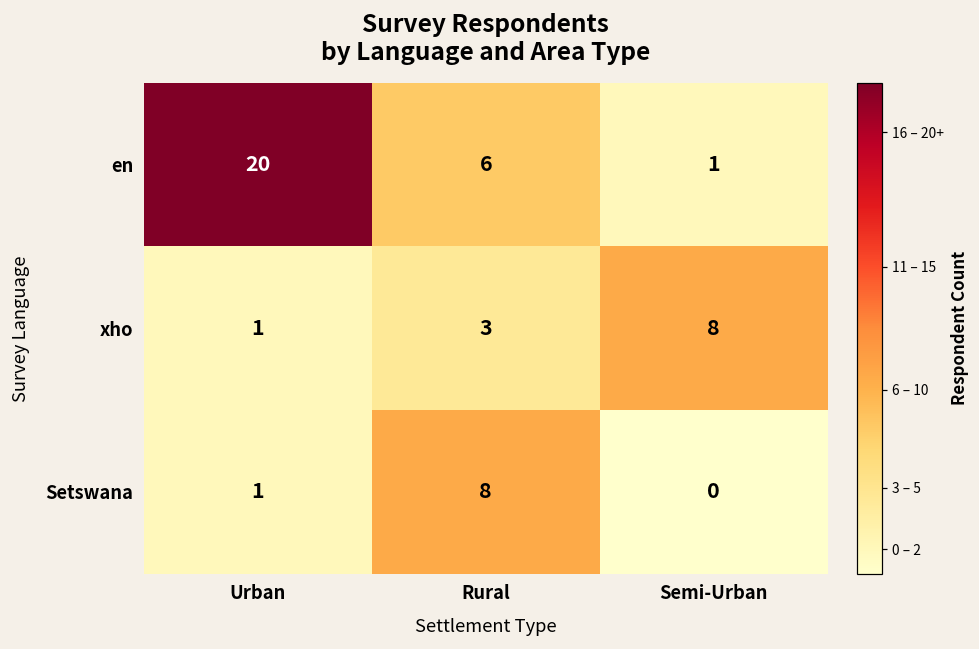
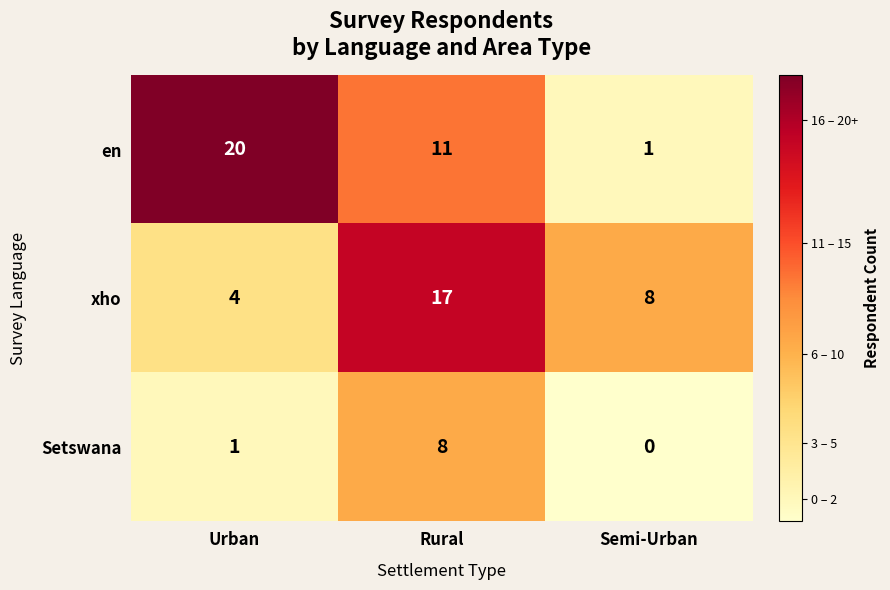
en, Rural: 6 -> 11
xho, Urban: 1 -> 4
xho, Rural: 3 -> 17
